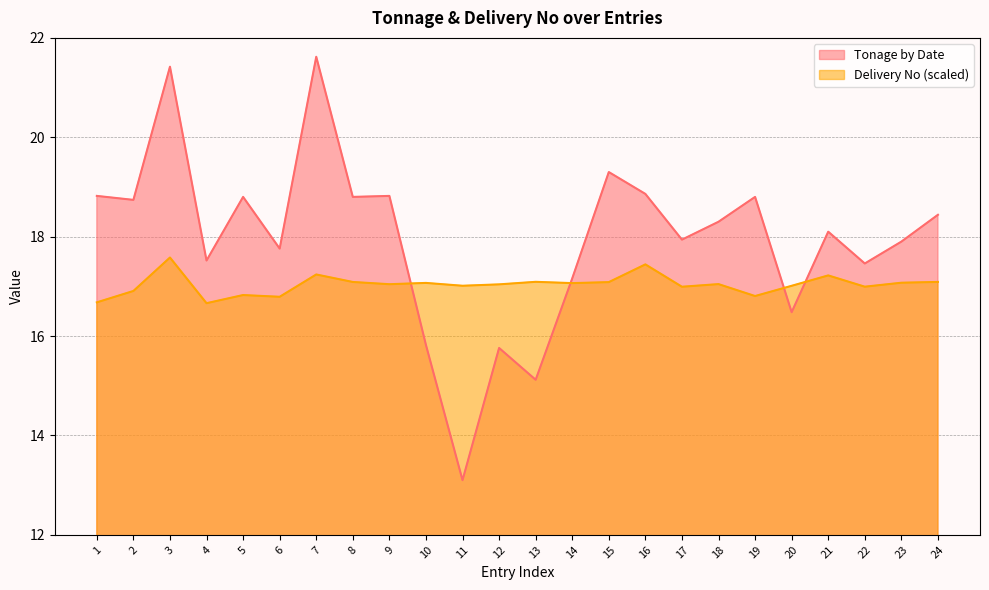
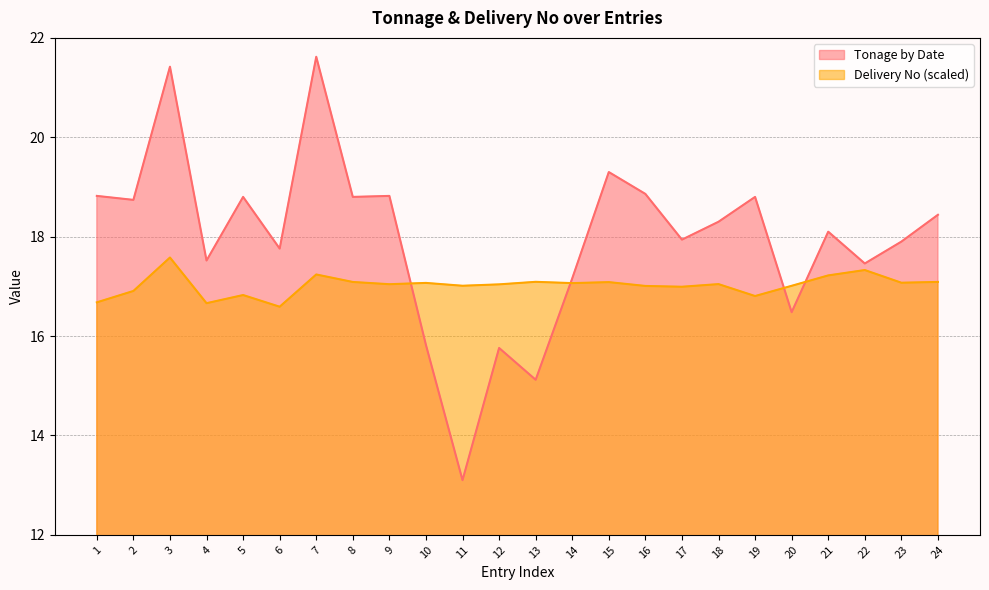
Delivery No (scaled), 6: 16.8 -> 16.6
Delivery No (scaled), 16: 17.4 -> 17.0
Delivery No (scaled), 22: 17.0 -> 17.3
